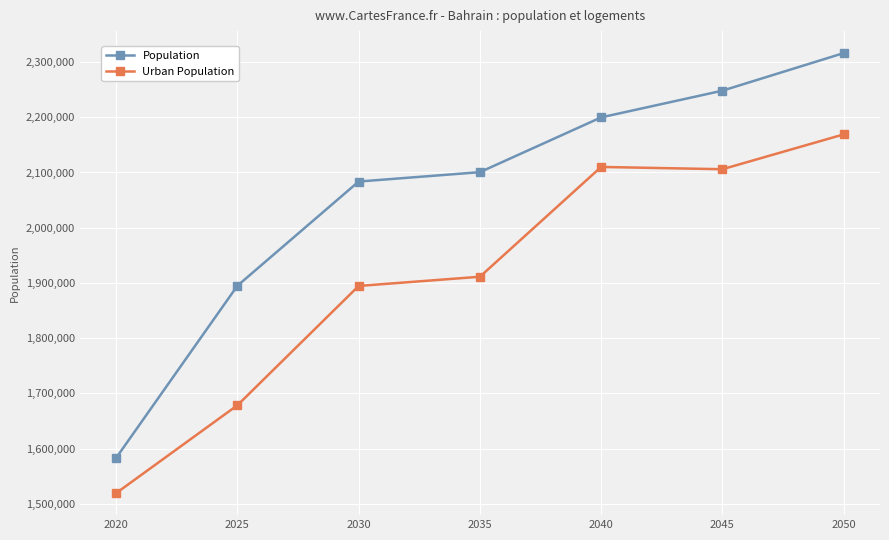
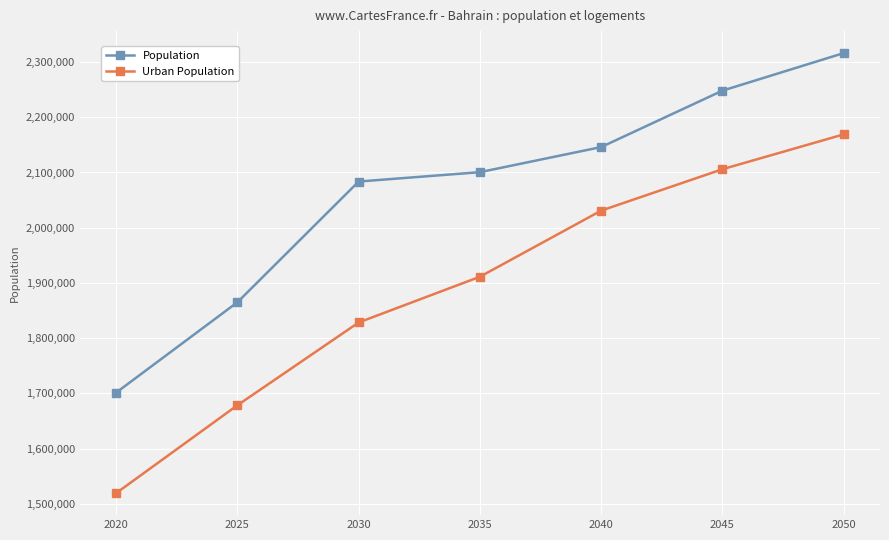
Population, 2020: 1,580,000 -> 1,700,000
Population, 2025: 1,890,000 -> 1,870,000
Urban Population, 2030: 1,890,000 -> 1,830,000
Population, 2040: 2,200,000 -> 2,150,000
Urban Population, 2040: 2,110,000 -> 2,030,000
